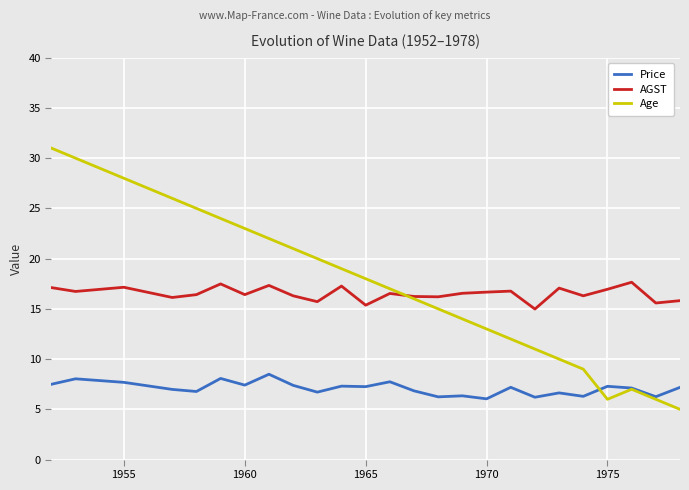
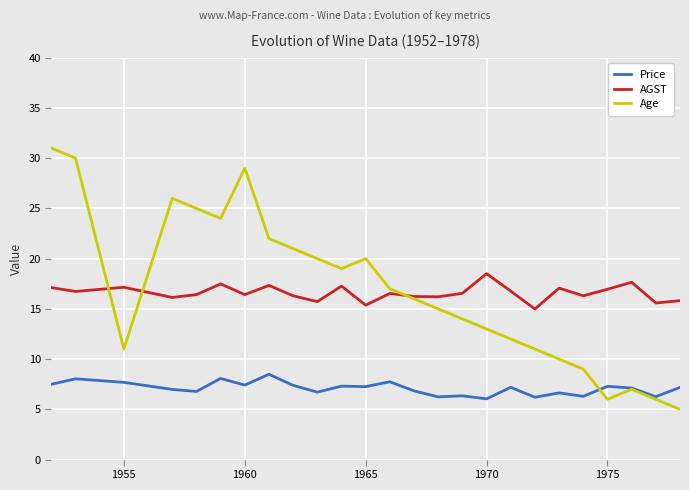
Age, 1955: 28 -> 11
Age, 1960: 23 -> 29
Age, 1965: 18 -> 20
AGST, 1970: 16.7 -> 18.5
